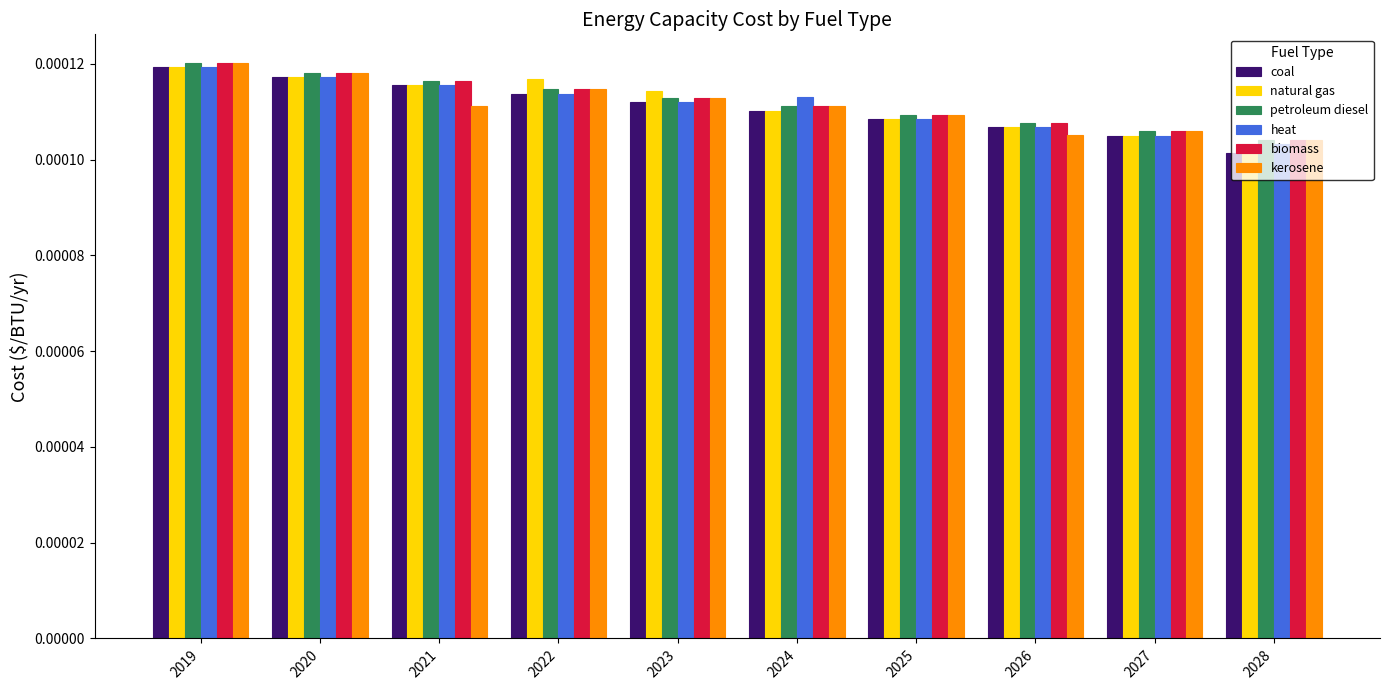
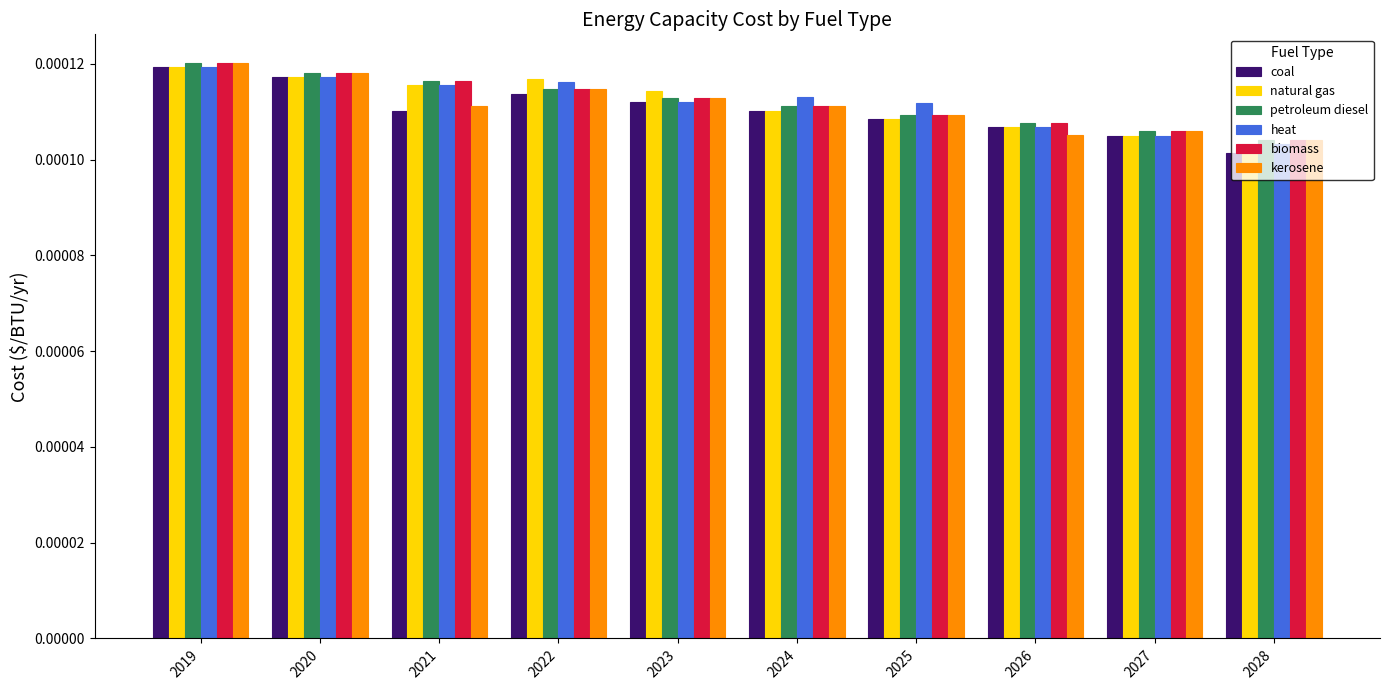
coal, 2021: 0.000116 -> 0.000110
heat, 2022: 0.000114 -> 0.000116
heat, 2025: 0.000108 -> 0.000112
